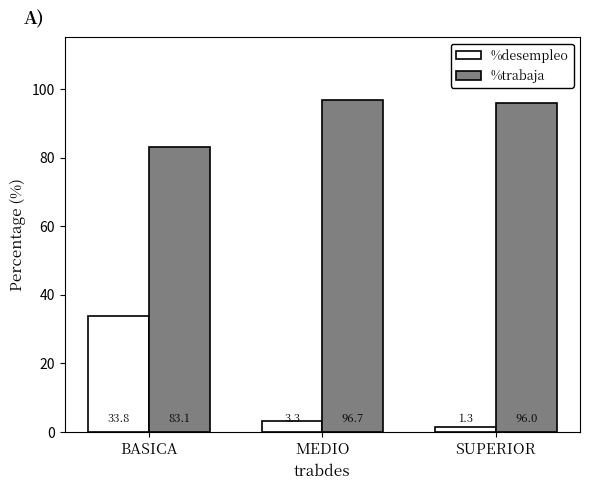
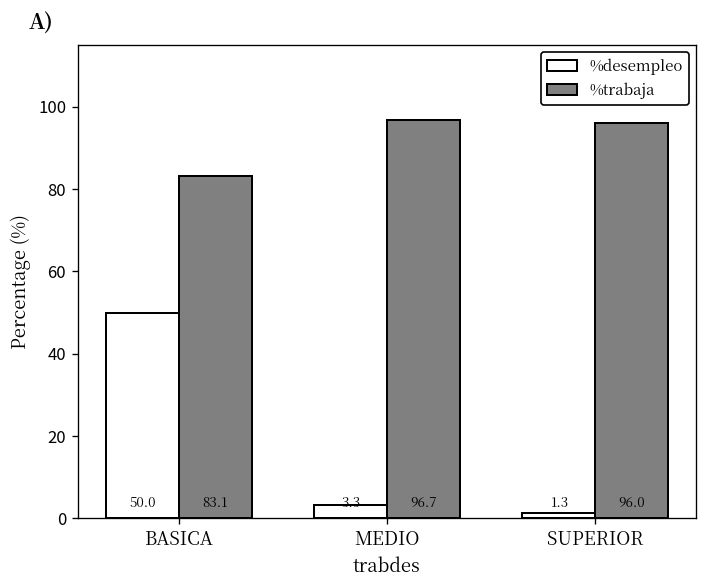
%desempleo, BASICA: 33.8 -> 50.0
